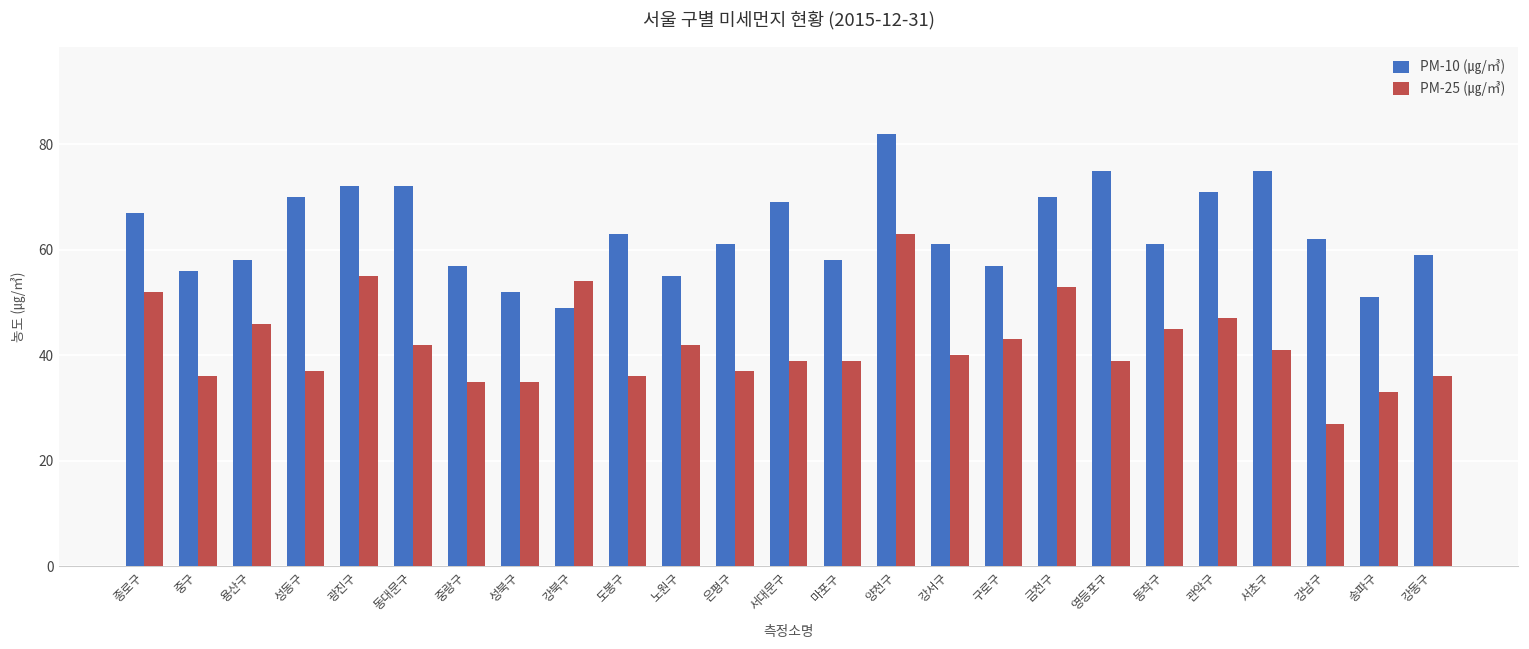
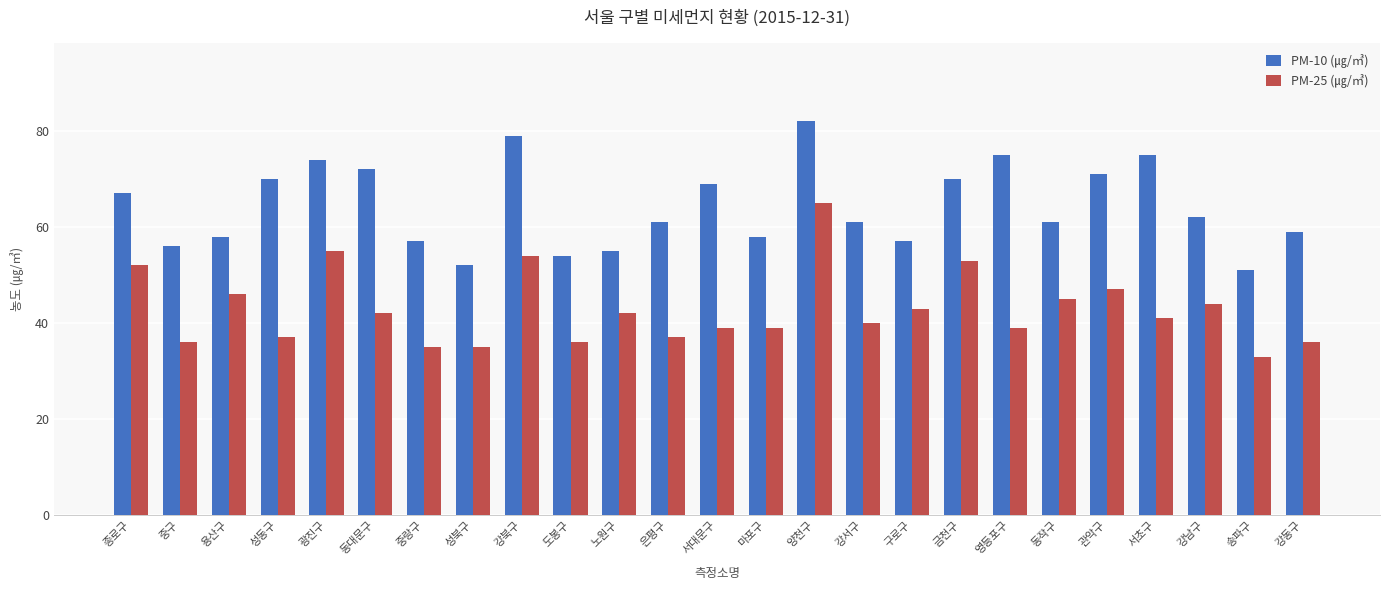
PM-10 (㎍/㎥), 광진구: 72 -> 74
PM-10 (㎍/㎥), 강북구: 49 -> 79
PM-10 (㎍/㎥), 도봉구: 63 -> 54
PM-25 (㎍/㎥), 양천구: 63 -> 65
PM-25 (㎍/㎥), 강남구: 27 -> 44
